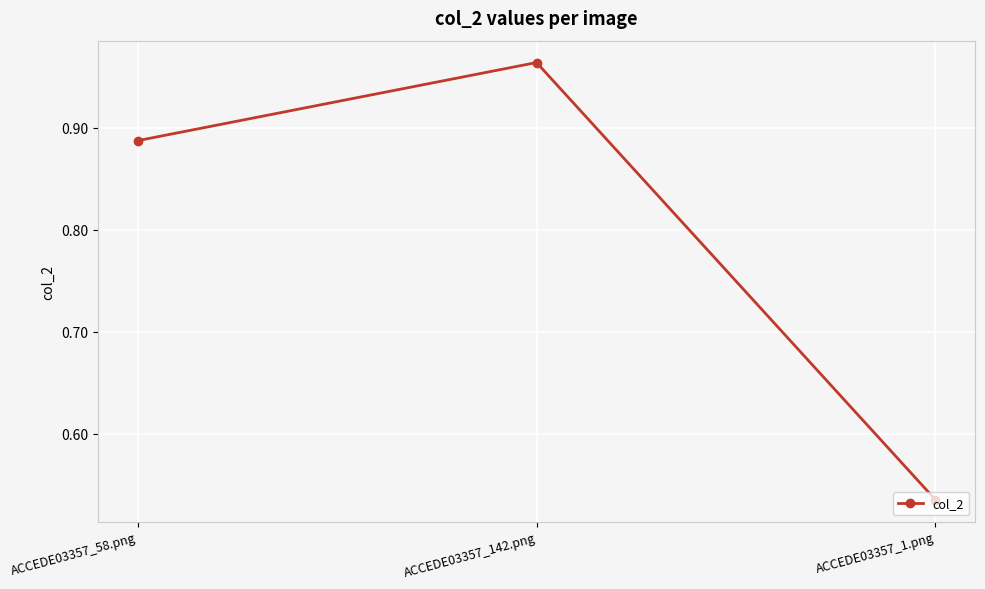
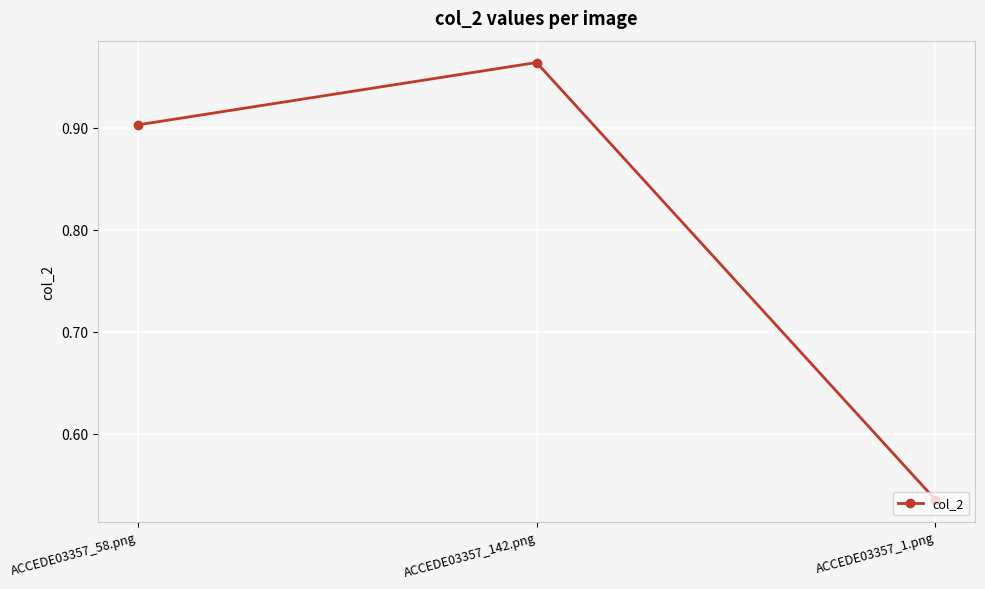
ACCEDE03357_58.png: 0.888 -> 0.903
